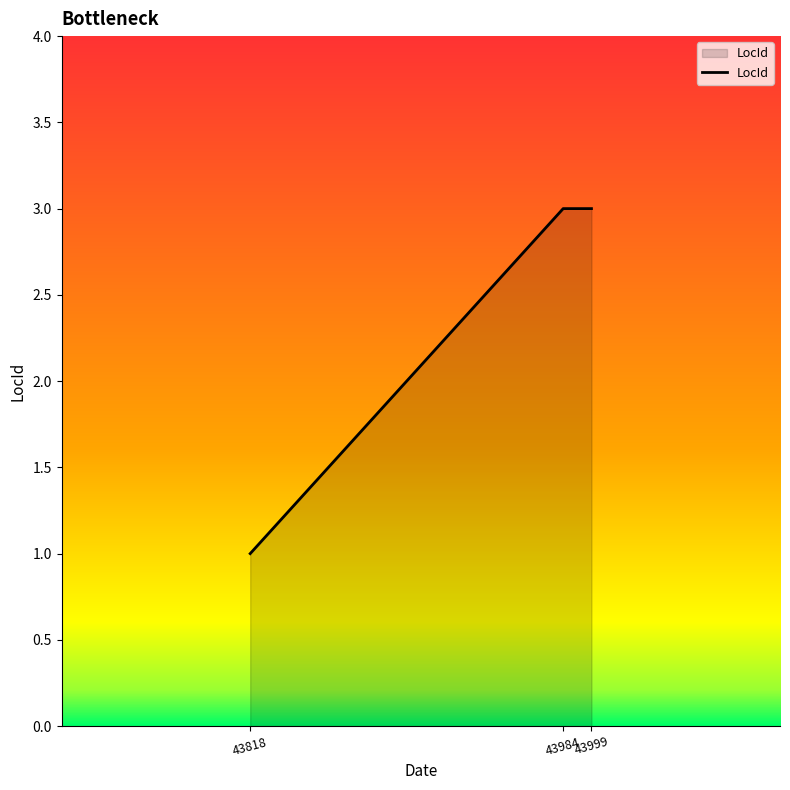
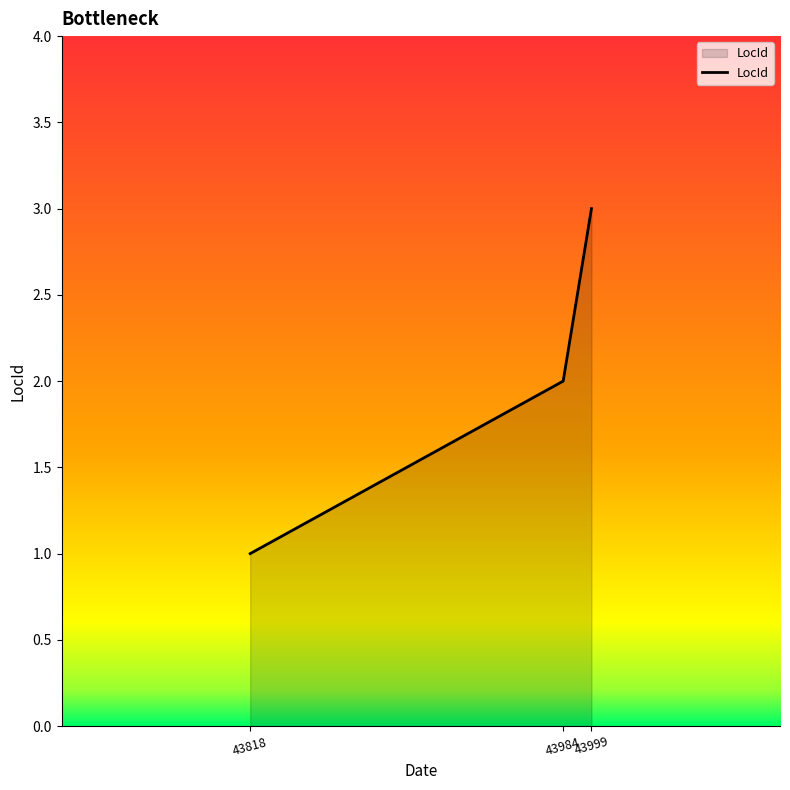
43984: 3 -> 2
